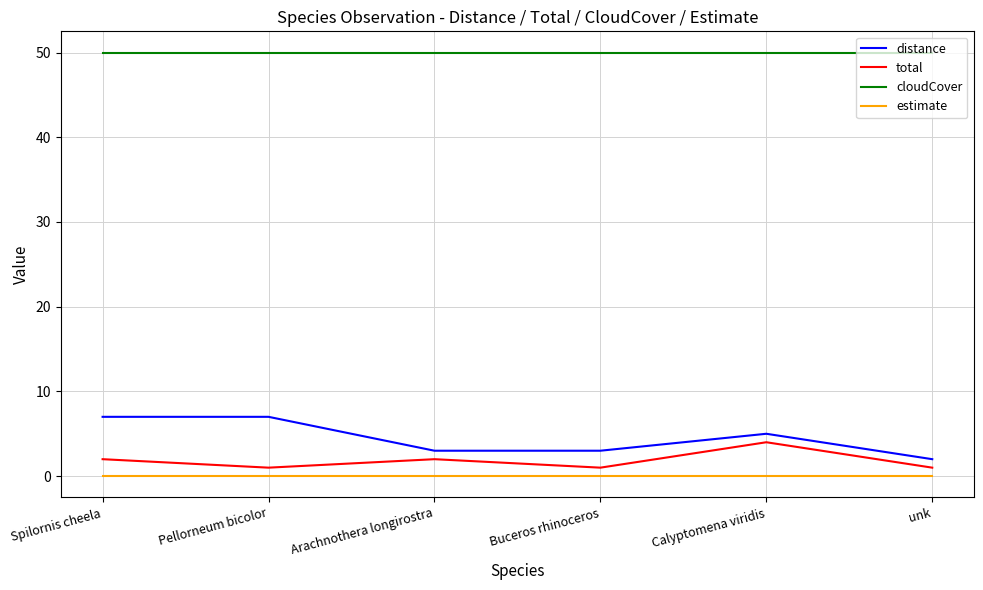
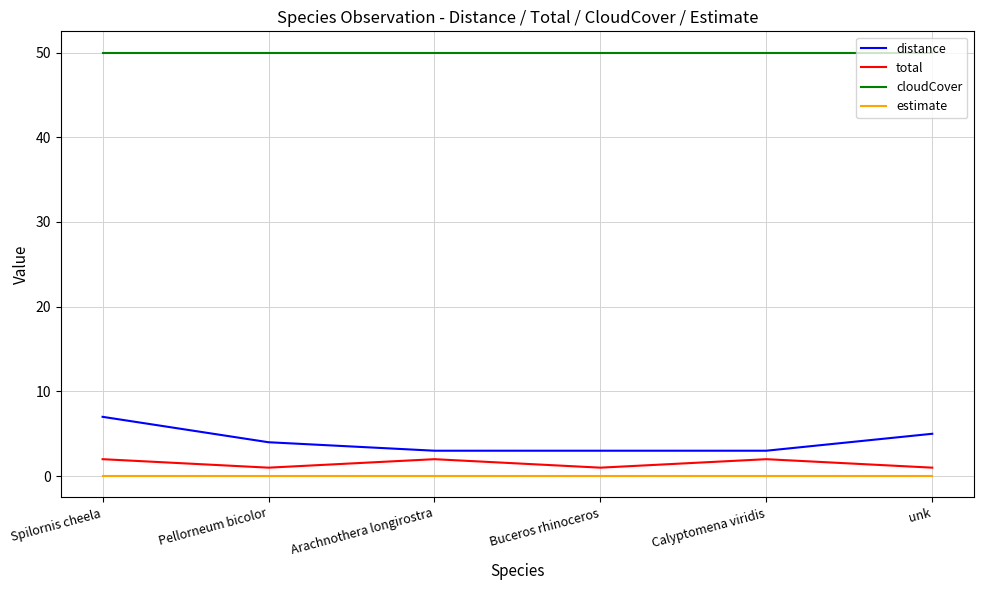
distance, Pellorneum bicolor: 7 -> 4
distance, Calyptomena viridis: 5 -> 3
total, Calyptomena viridis: 4 -> 2
distance, unk: 2 -> 5
